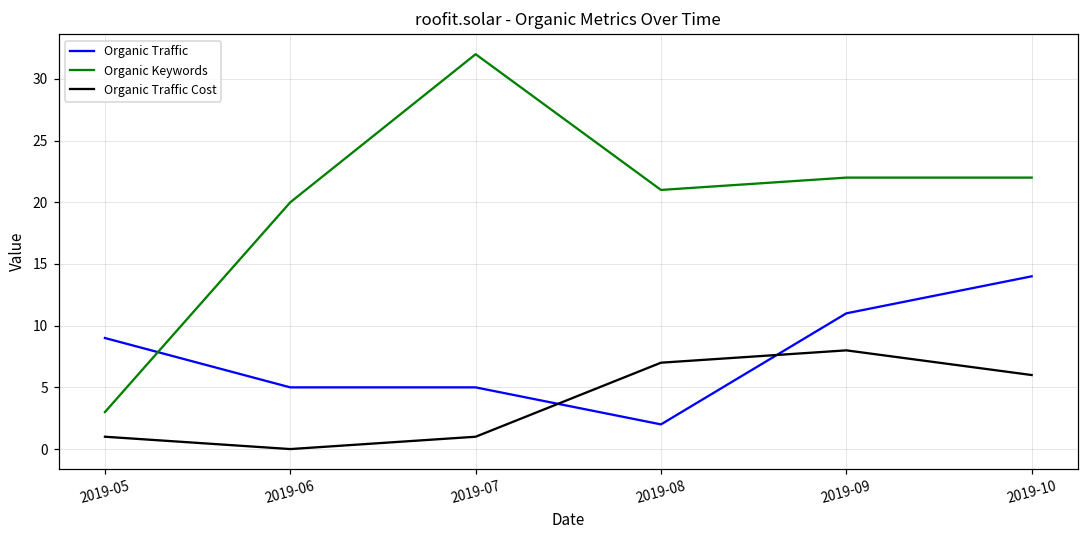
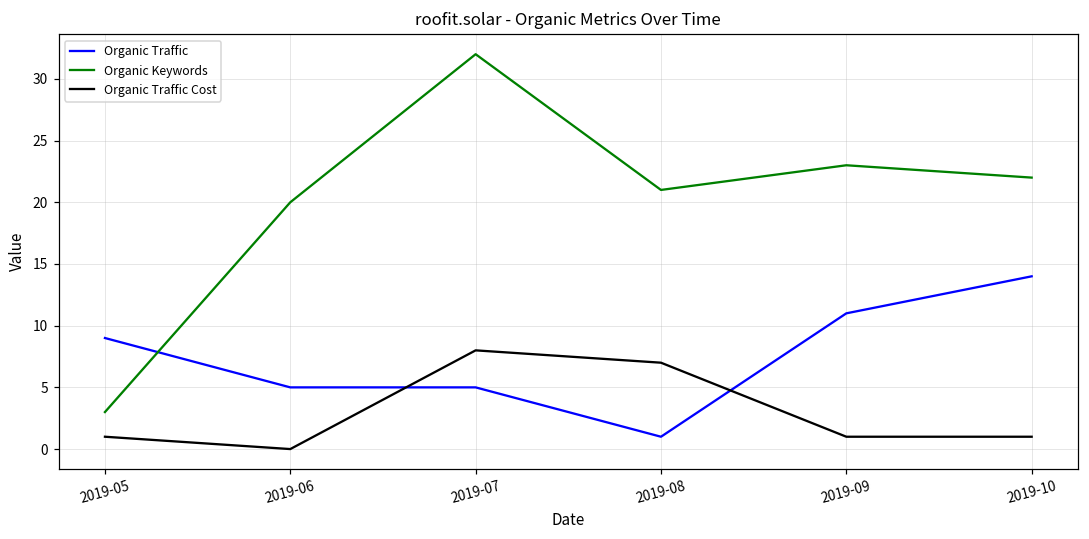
Organic Traffic Cost, 2019-07: 1 -> 8
Organic Traffic, 2019-08: 2 -> 1
Organic Keywords, 2019-09: 22 -> 23
Organic Traffic Cost, 2019-09: 8 -> 1
Organic Traffic Cost, 2019-10: 6 -> 1
